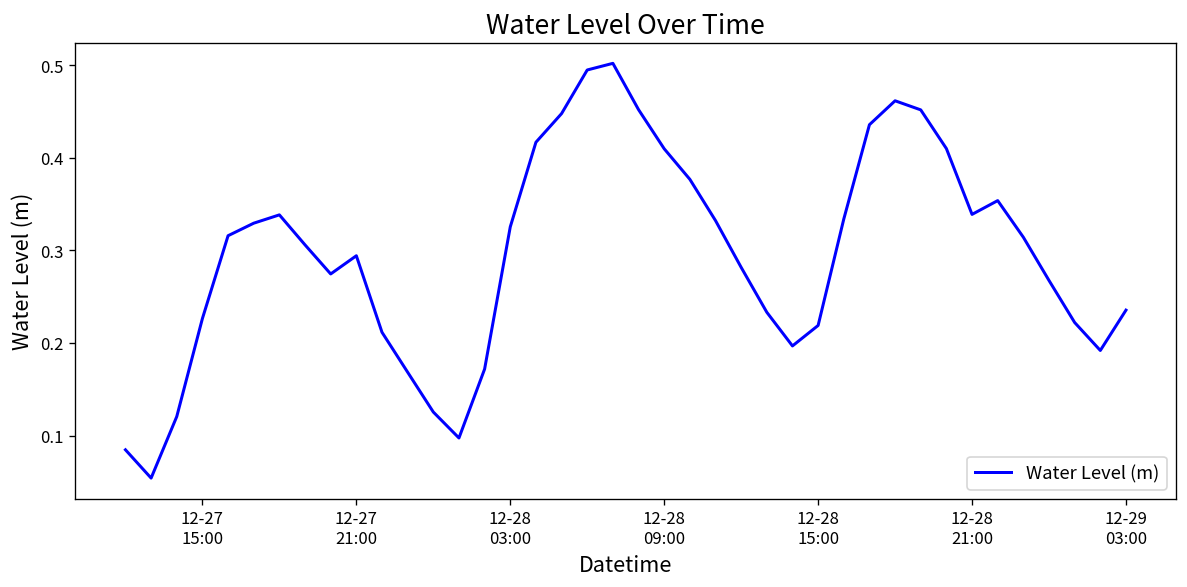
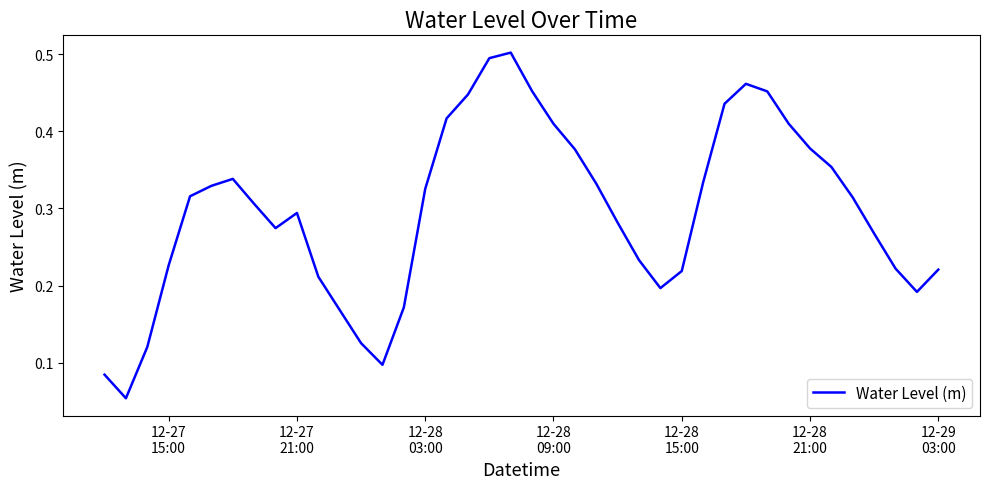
12-28 21:00: 0.34 -> 0.38
12-29 03:00: 0.24 -> 0.22
